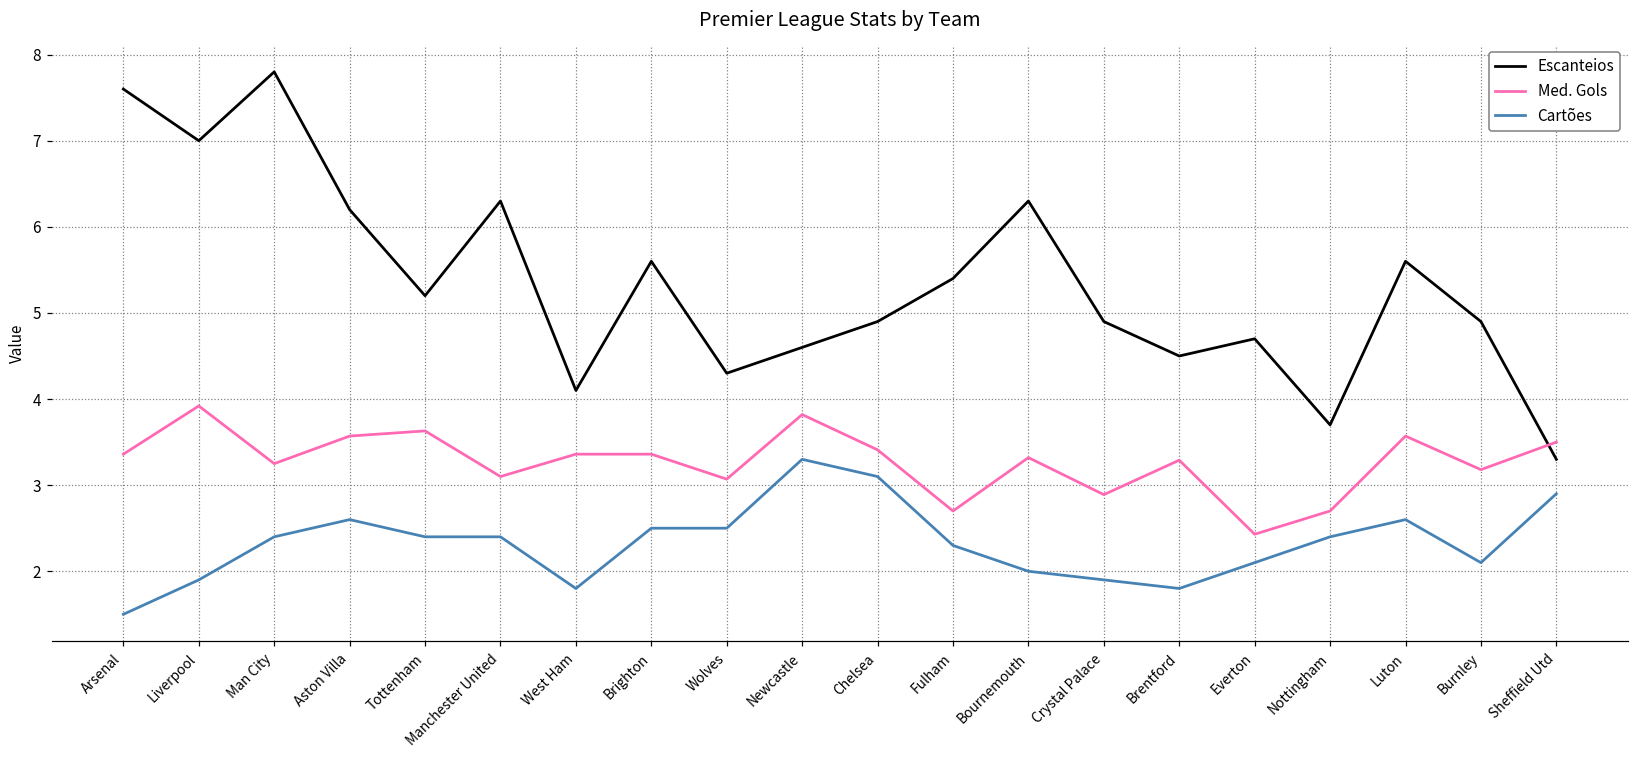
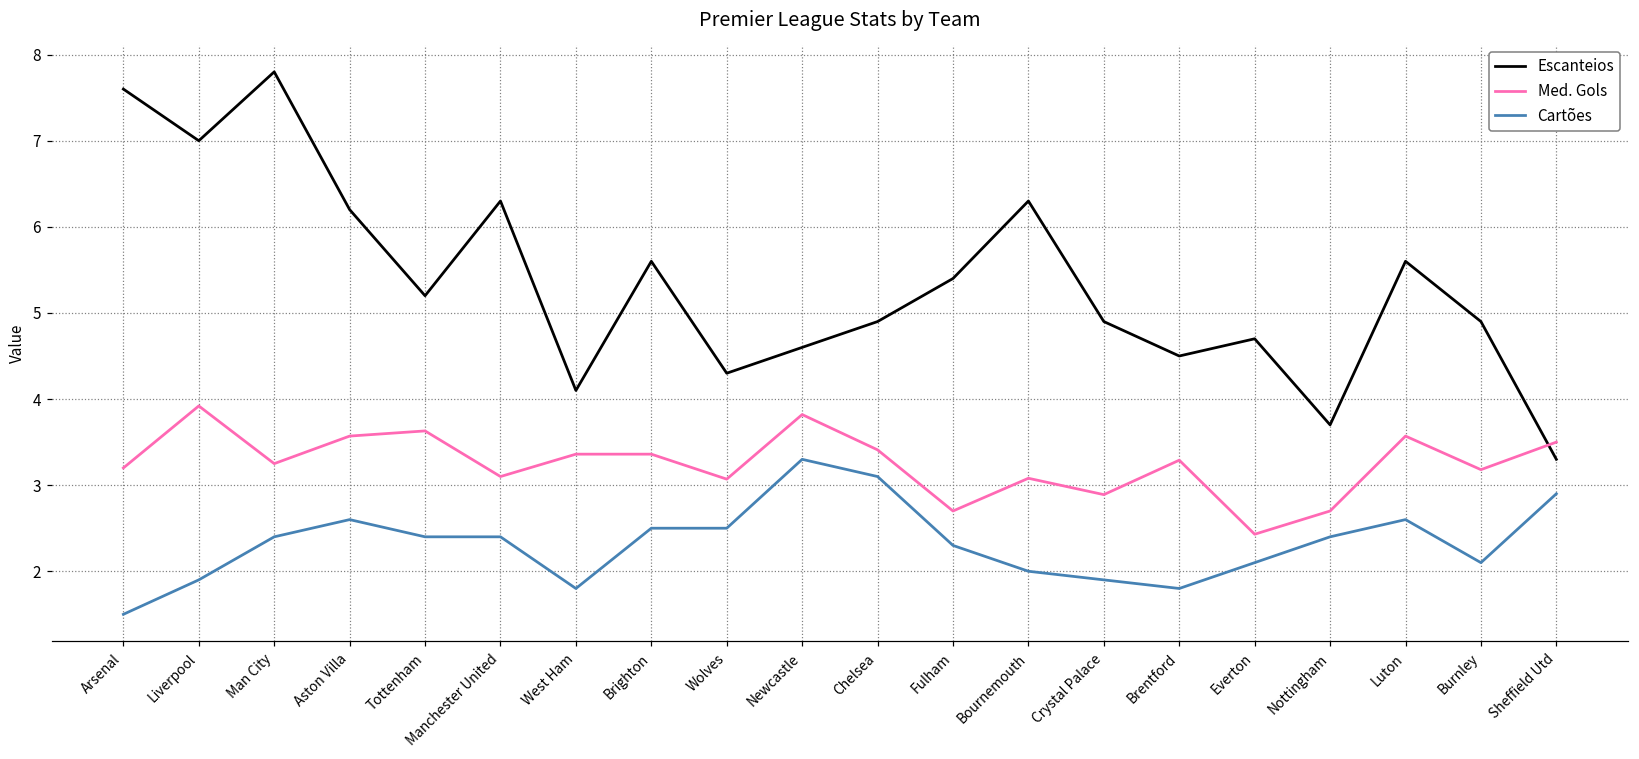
Med. Gols, Arsenal: 3.4 -> 3.2
Med. Gols, Bournemouth: 3.3 -> 3.1
